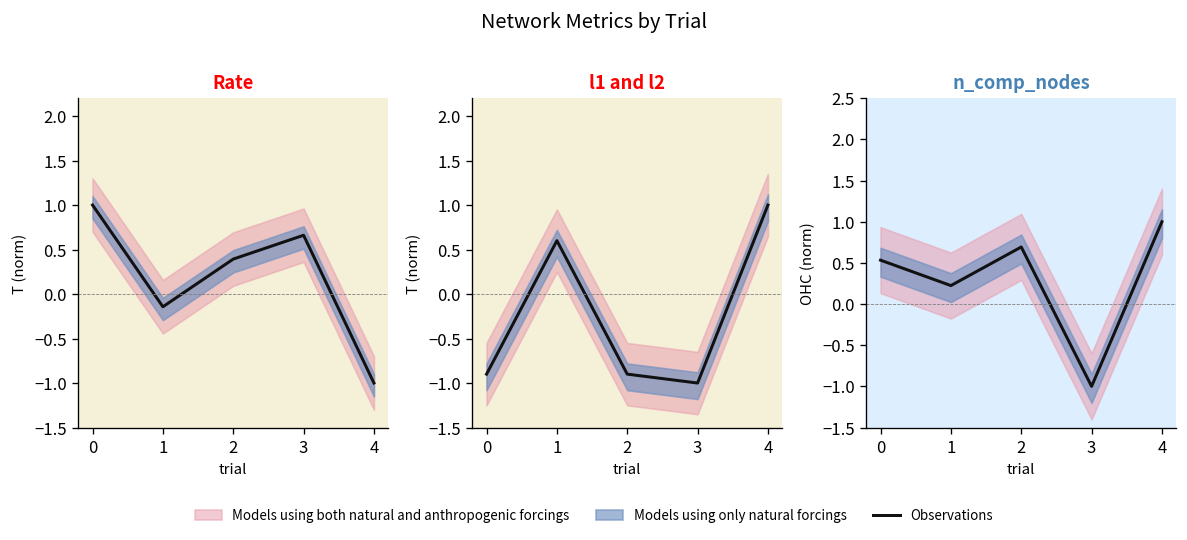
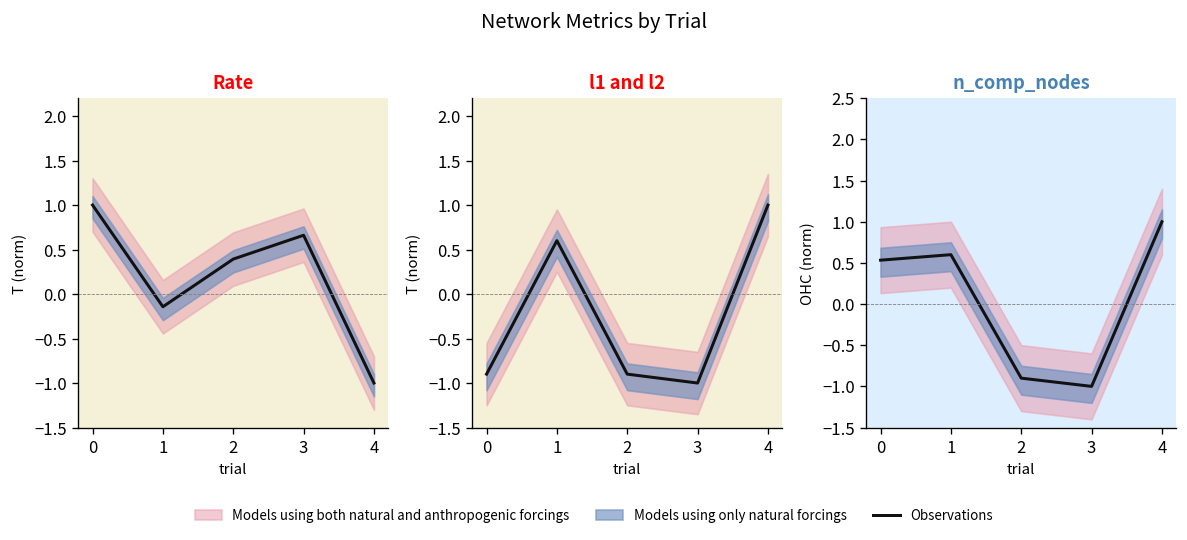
n_comp_nodes, Observations, 1: 0.2 -> 0.6
n_comp_nodes, Observations, 2: 0.7 -> -0.9
